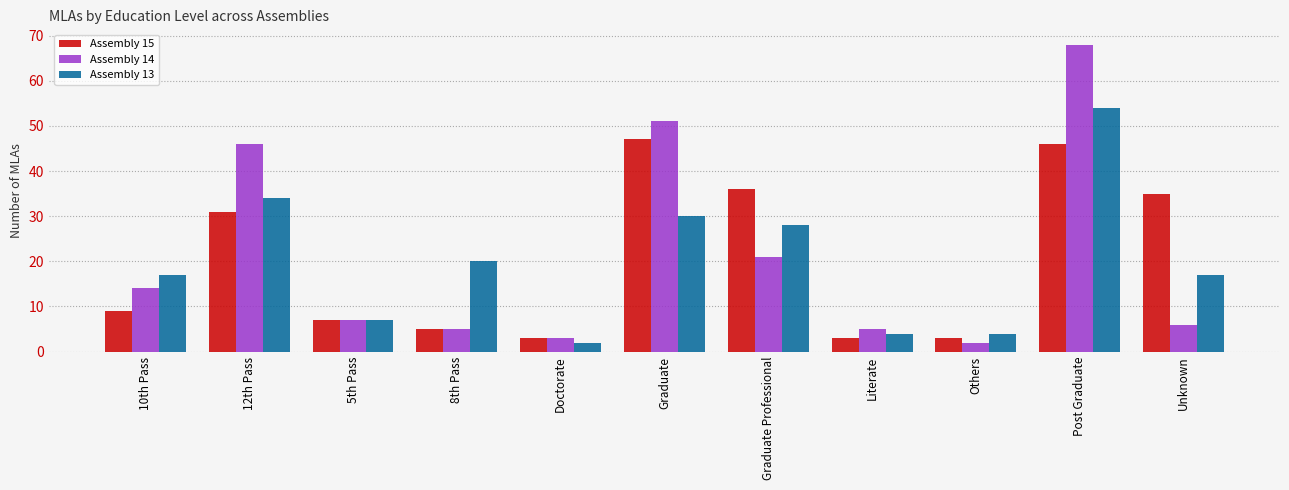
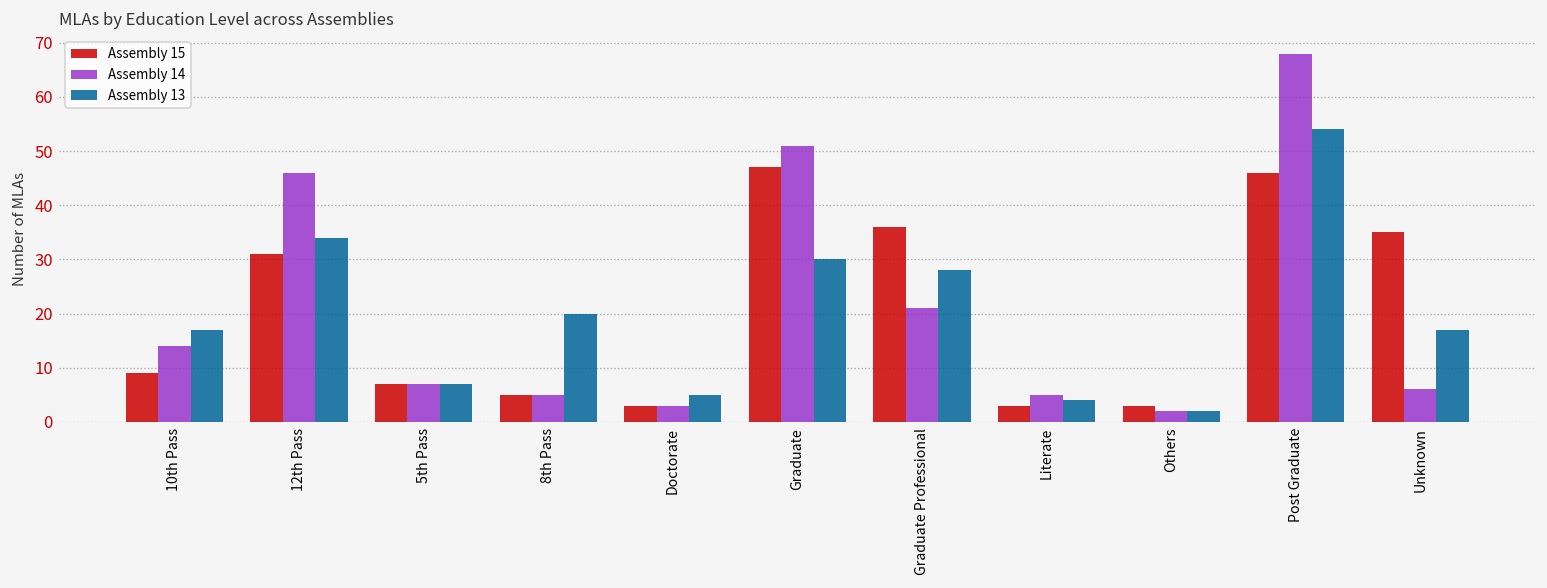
Assembly 13, Doctorate: 2 -> 5
Assembly 13, Others: 4 -> 2
